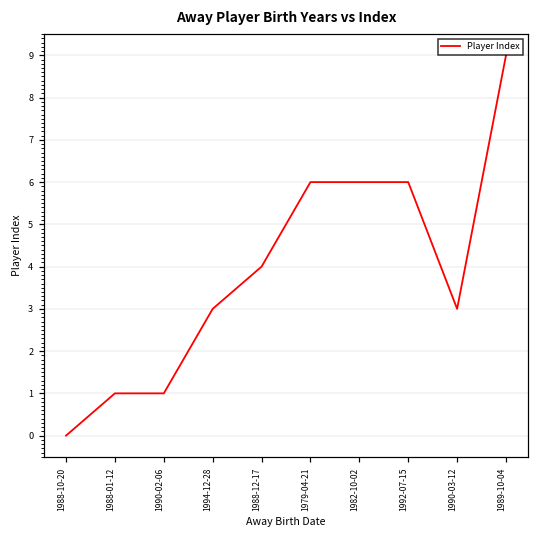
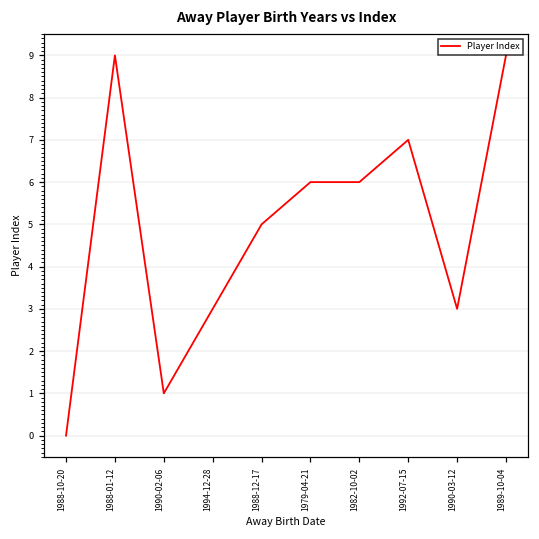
1988-01-12: 1 -> 9
1988-12-17: 4 -> 5
1992-07-15: 6 -> 7
